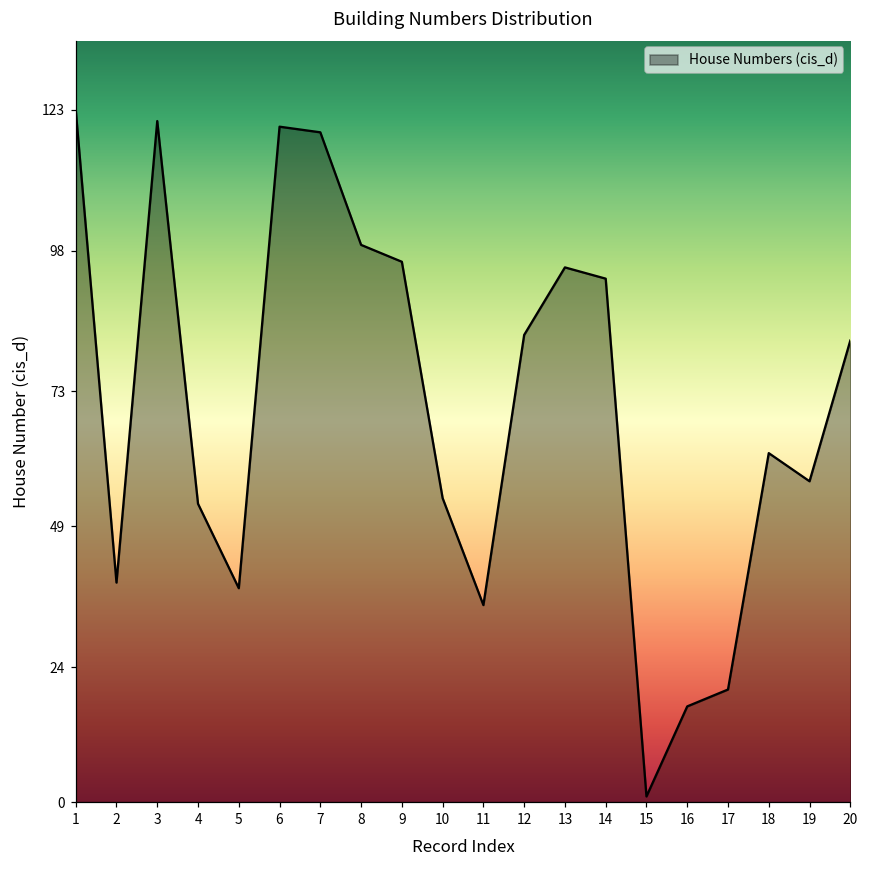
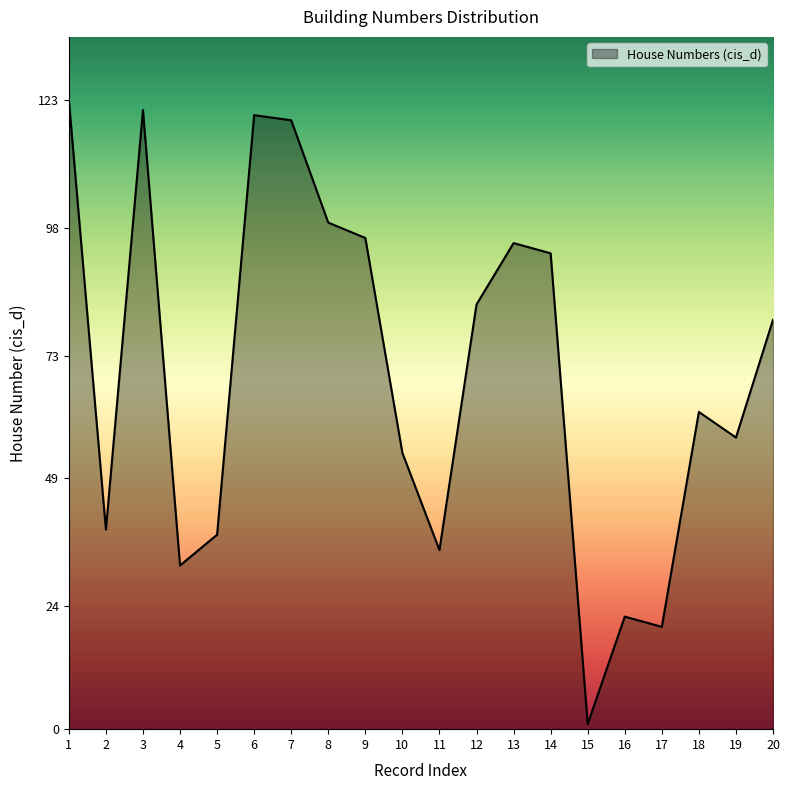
4: 53 -> 32
16: 17 -> 22
20: 82 -> 80
